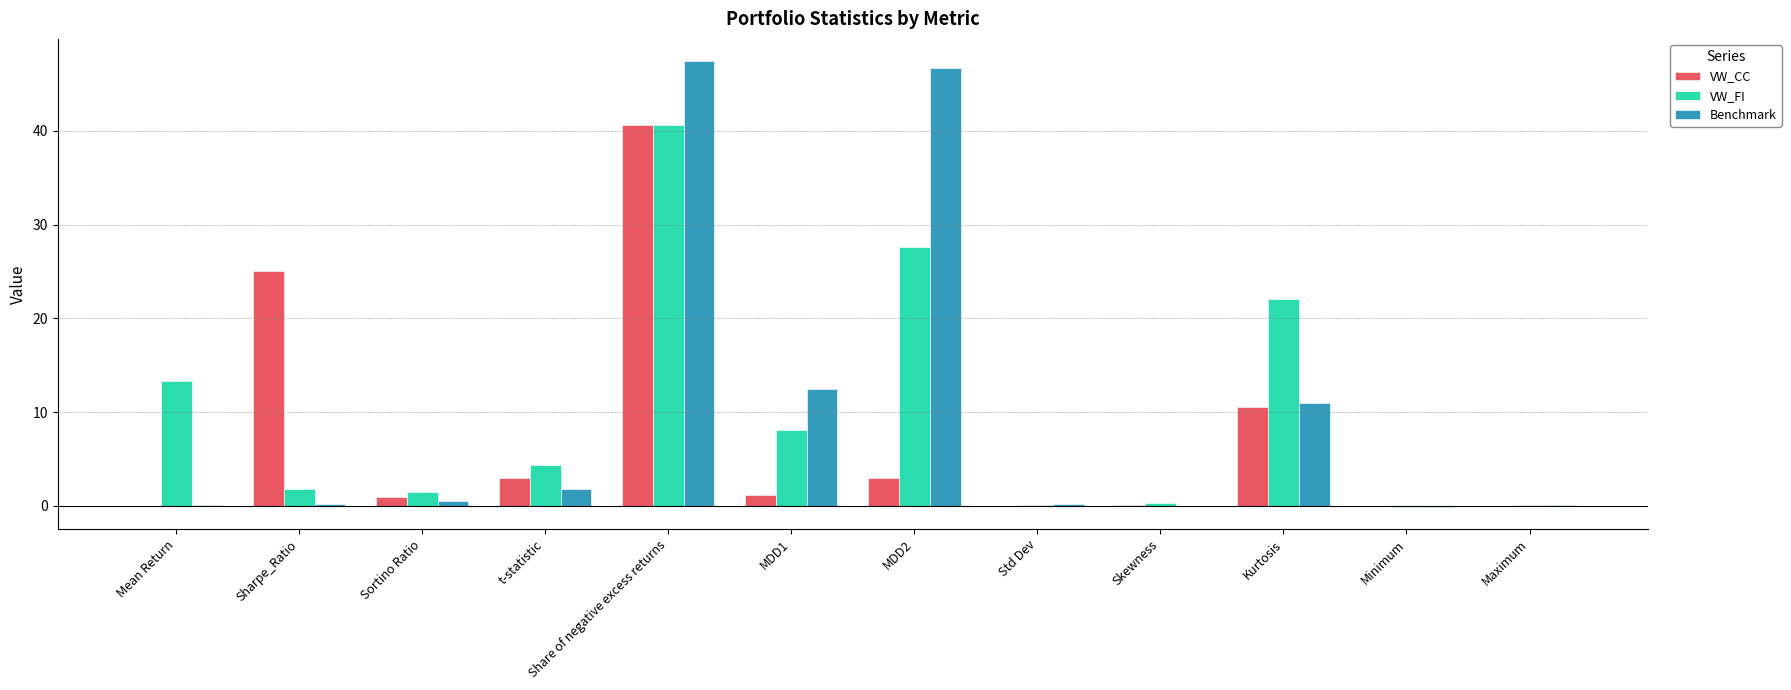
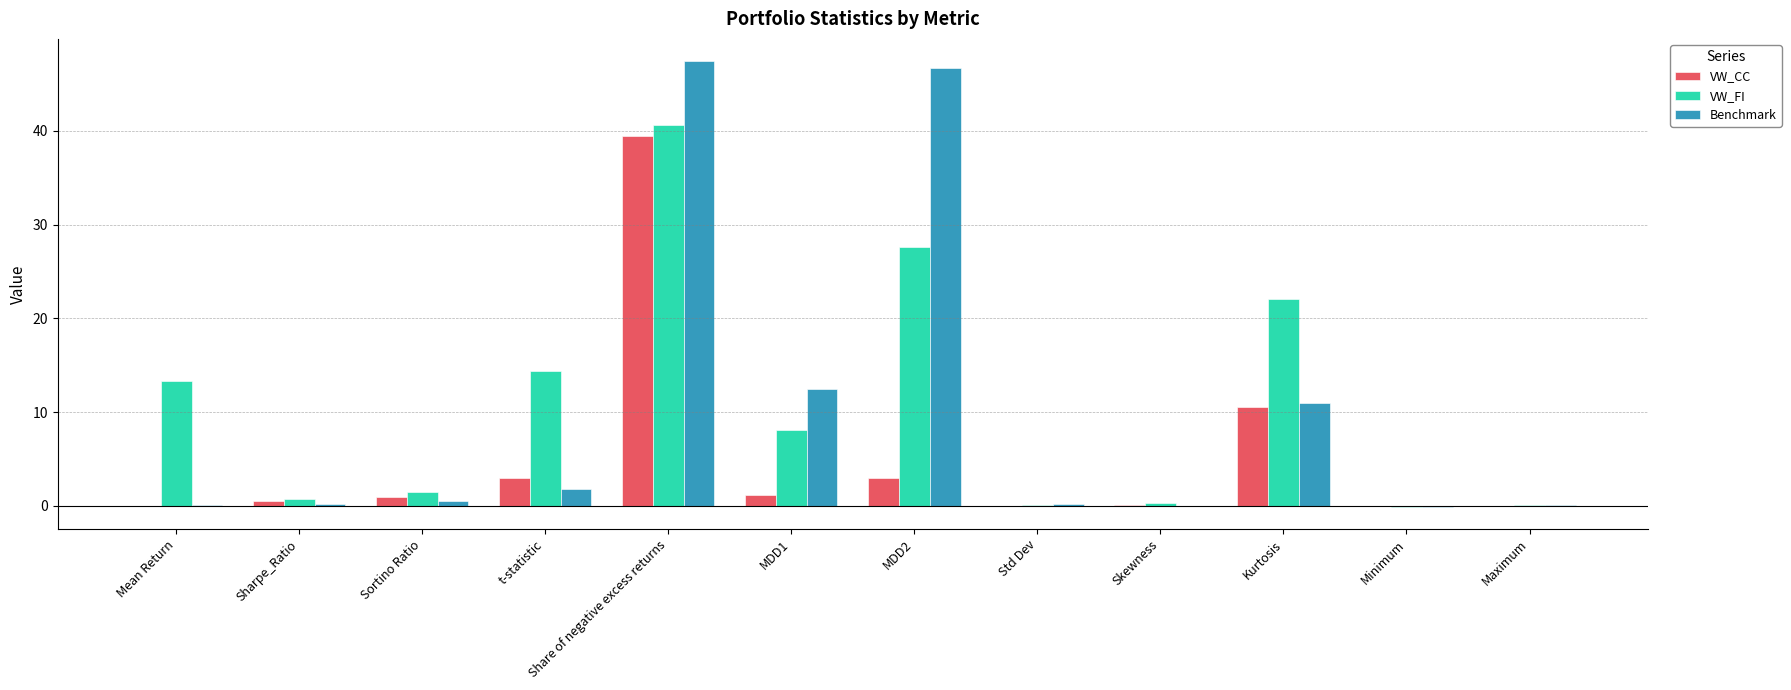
VW_CC, Sharpe_Ratio: 25 -> 1
VW_FI, Sharpe_Ratio: 2 -> 1
VW_FI, t-statistic: 4 -> 14
VW_CC, Share of negative excess returns: 41 -> 39
